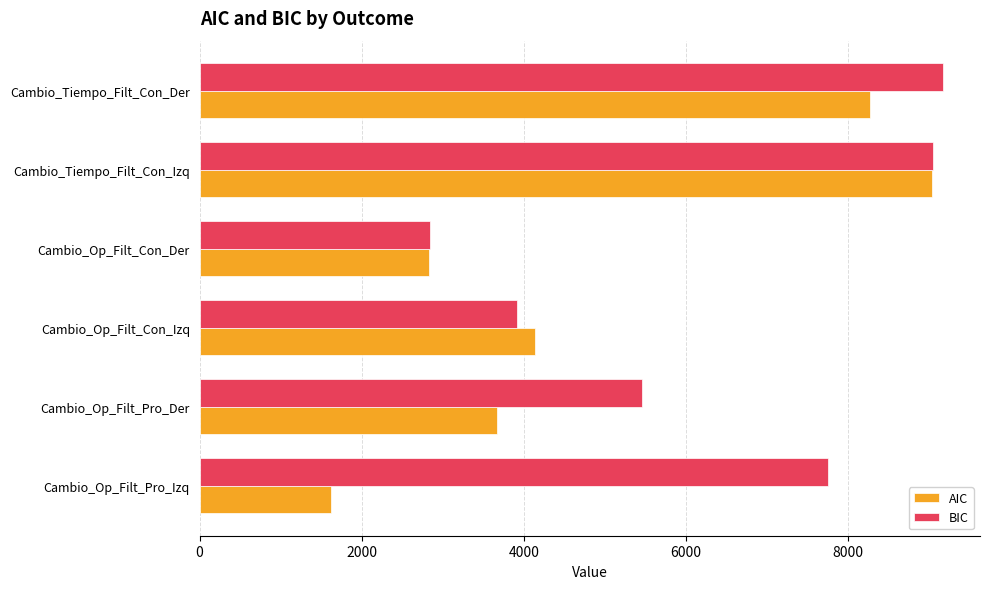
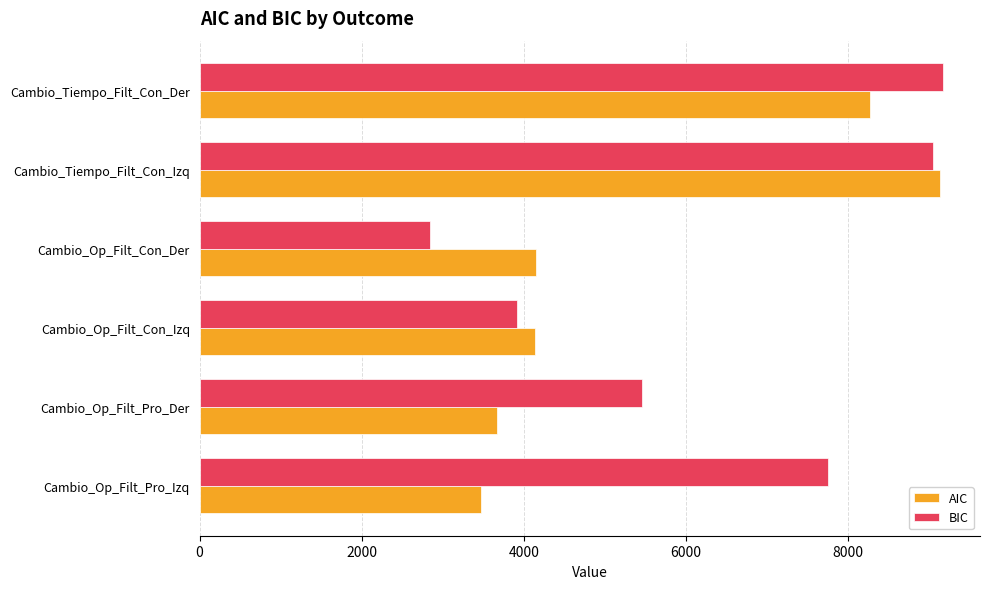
AIC, Cambio_Tiempo_Filt_Con_Izq: 9000 -> 9100
AIC, Cambio_Op_Filt_Con_Der: 2800 -> 4100
AIC, Cambio_Op_Filt_Pro_Izq: 1600 -> 3500
